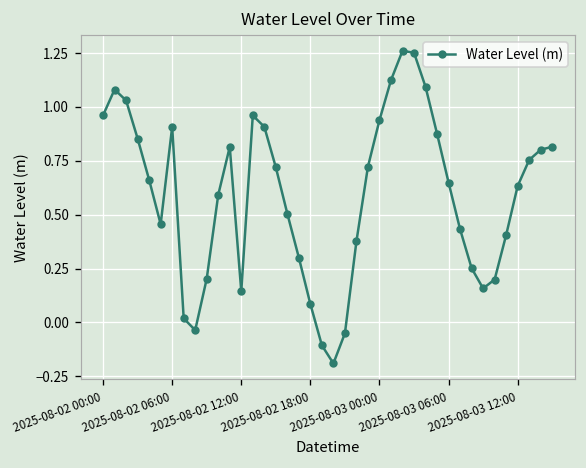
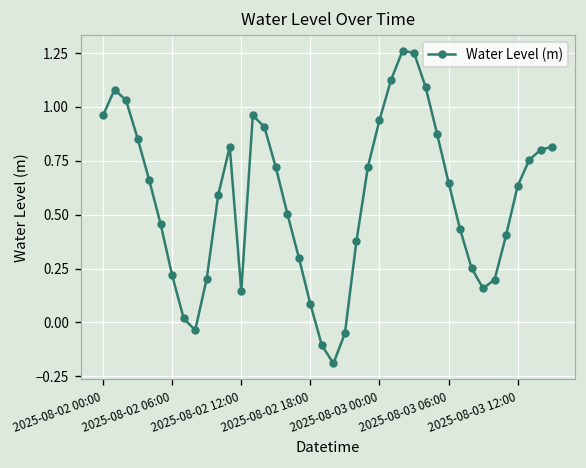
2025-08-02 06:00: 0.91 -> 0.22
